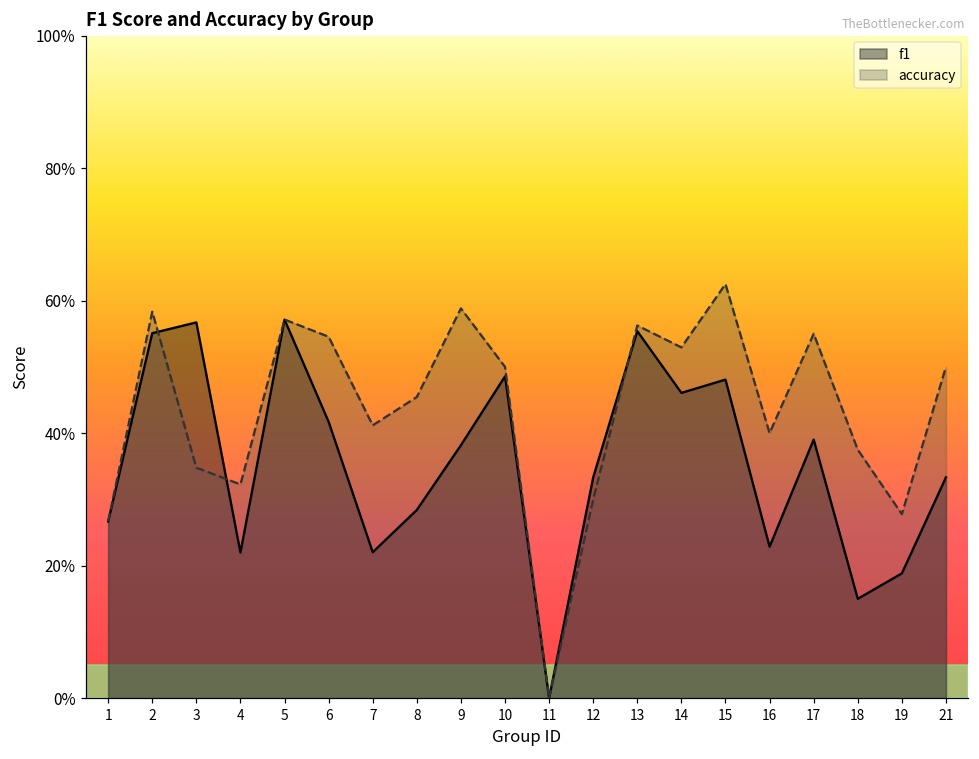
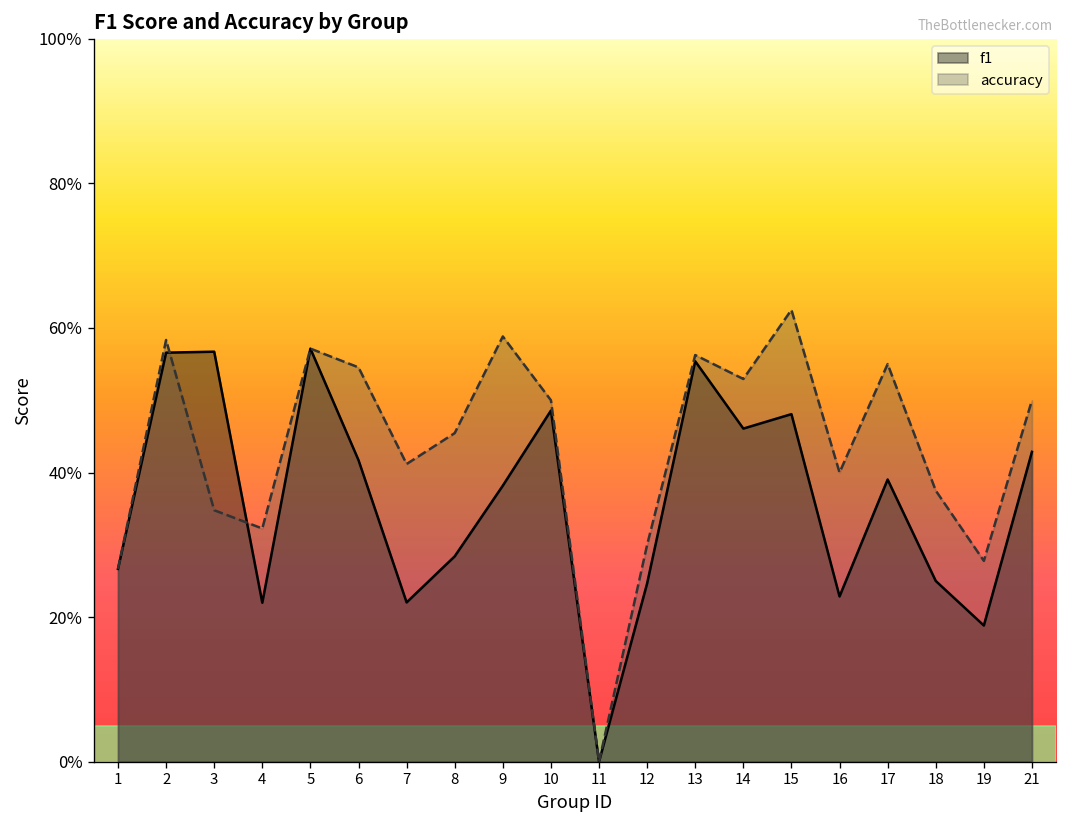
f1, 2: 55% -> 57%
f1, 12: 33% -> 25%
f1, 18: 15% -> 25%
f1, 21: 33% -> 43%
